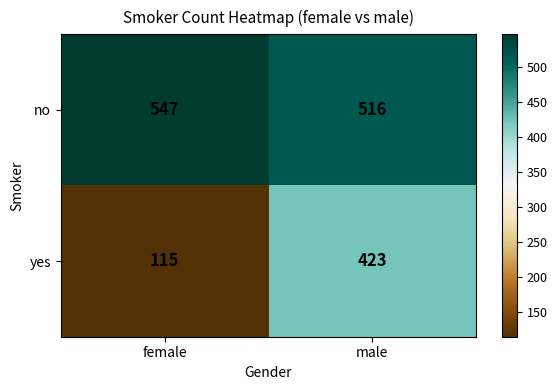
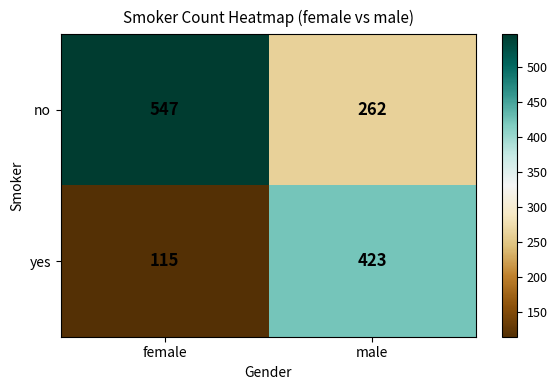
no, male: 516 -> 262
